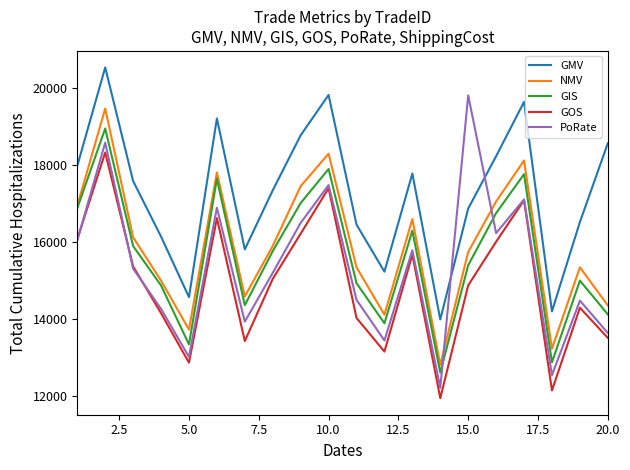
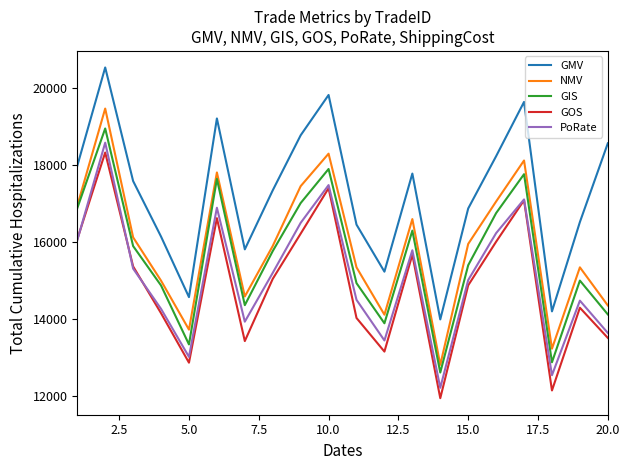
NMV, 15.0: 15700 -> 16000
PoRate, 15.0: 19800 -> 15000
